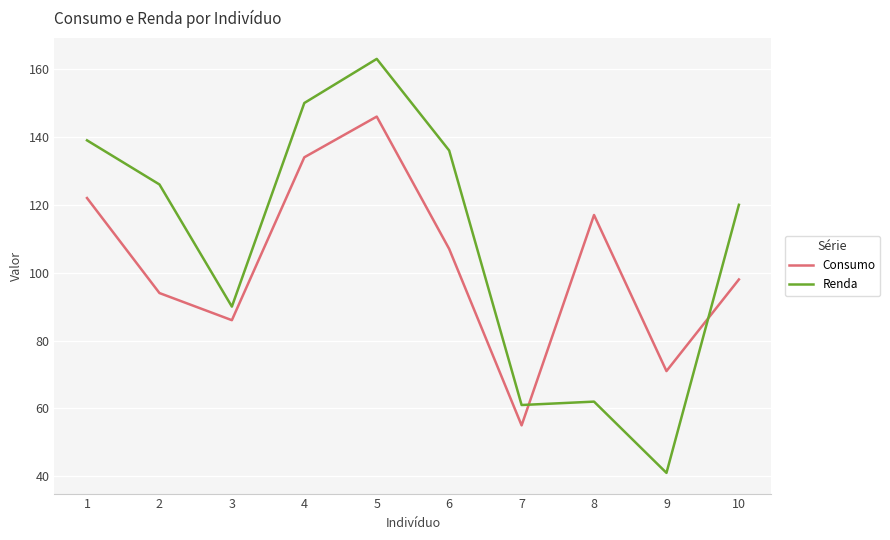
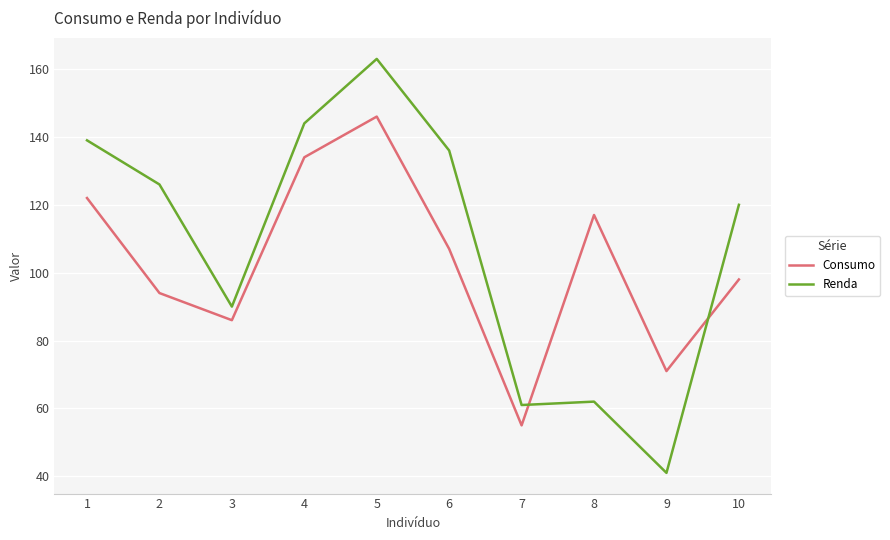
Renda, 4: 150 -> 144
